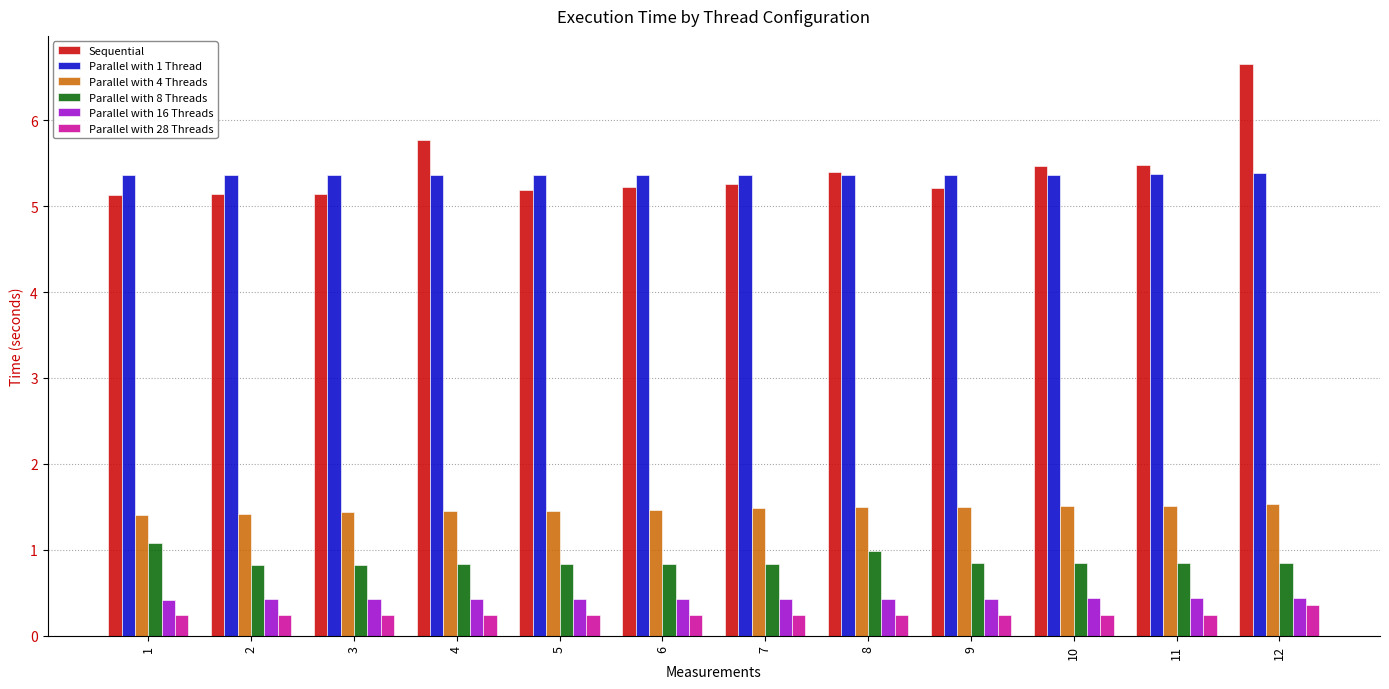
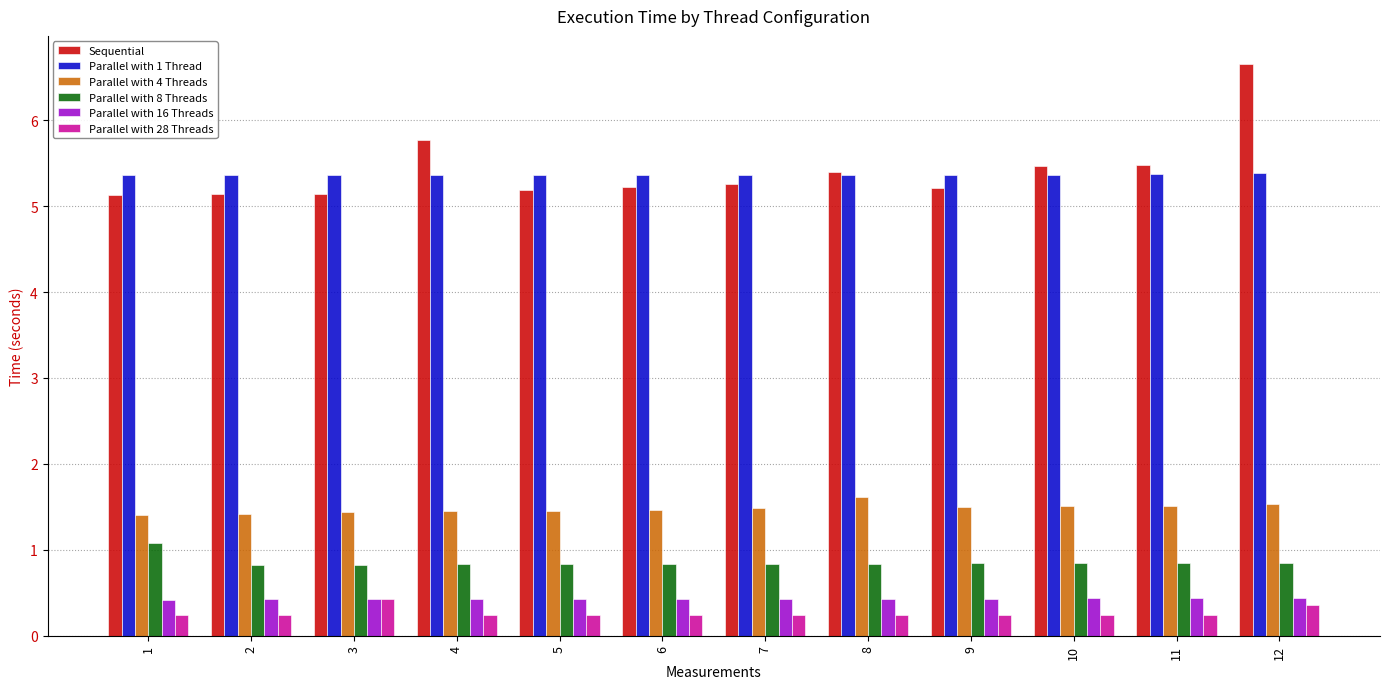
Parallel with 28 Threads, 3: 0.2 -> 0.4
Parallel with 4 Threads, 8: 1.5 -> 1.6
Parallel with 8 Threads, 8: 1.0 -> 0.8
